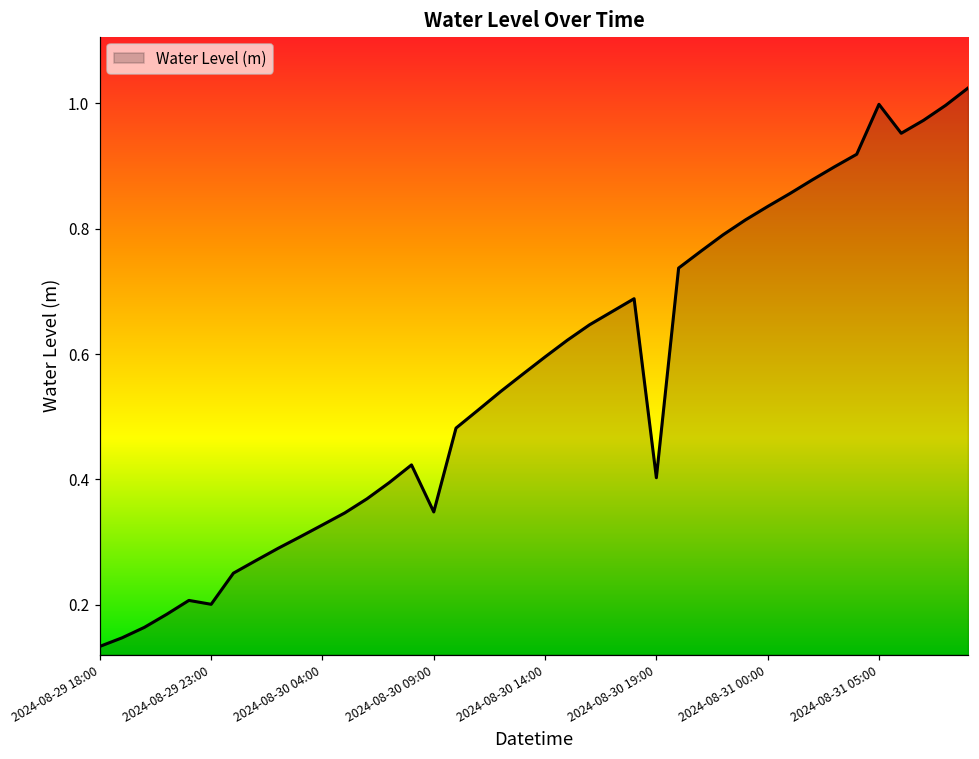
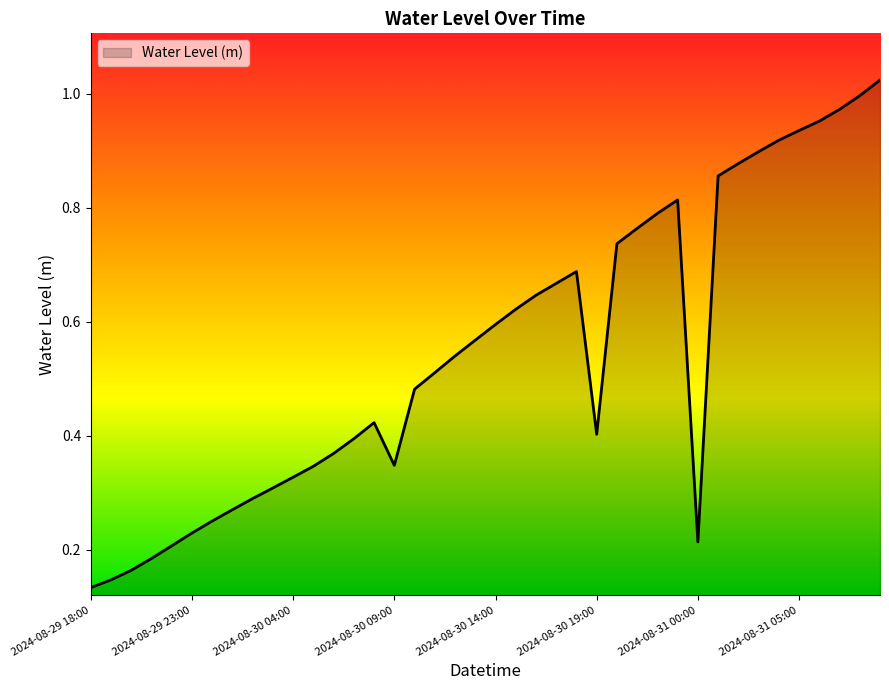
2024-08-29 23:00: 0.20 -> 0.23
2024-08-31 00:00: 0.84 -> 0.21
2024-08-31 05:00: 1.00 -> 0.94
